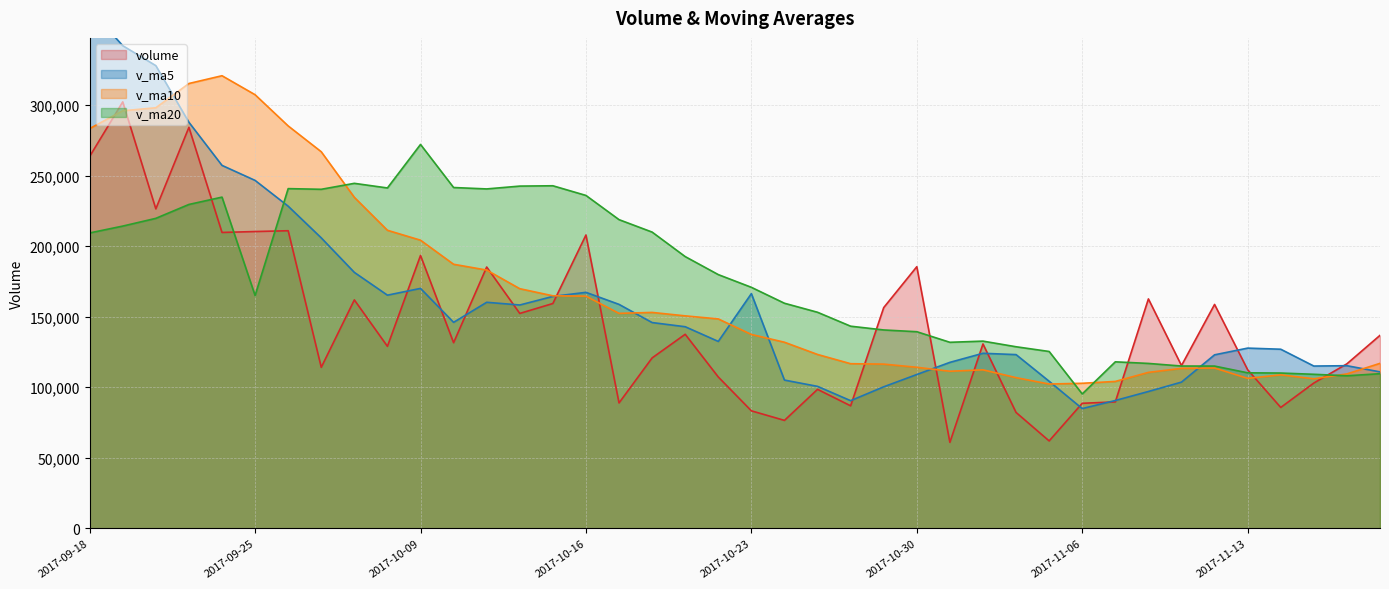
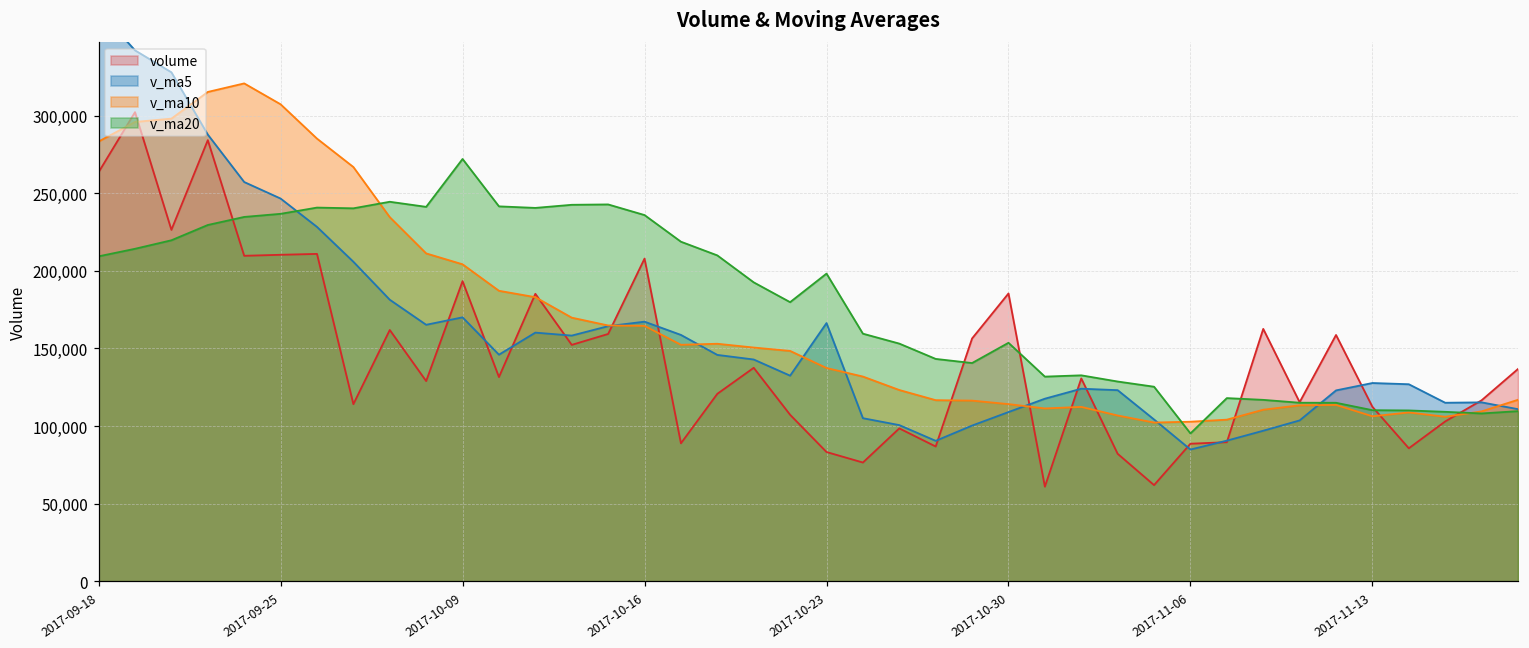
v_ma20, 2017-09-25: 165,000 -> 237,000
v_ma20, 2017-10-23: 171,000 -> 198,000
v_ma20, 2017-10-30: 139,000 -> 154,000
